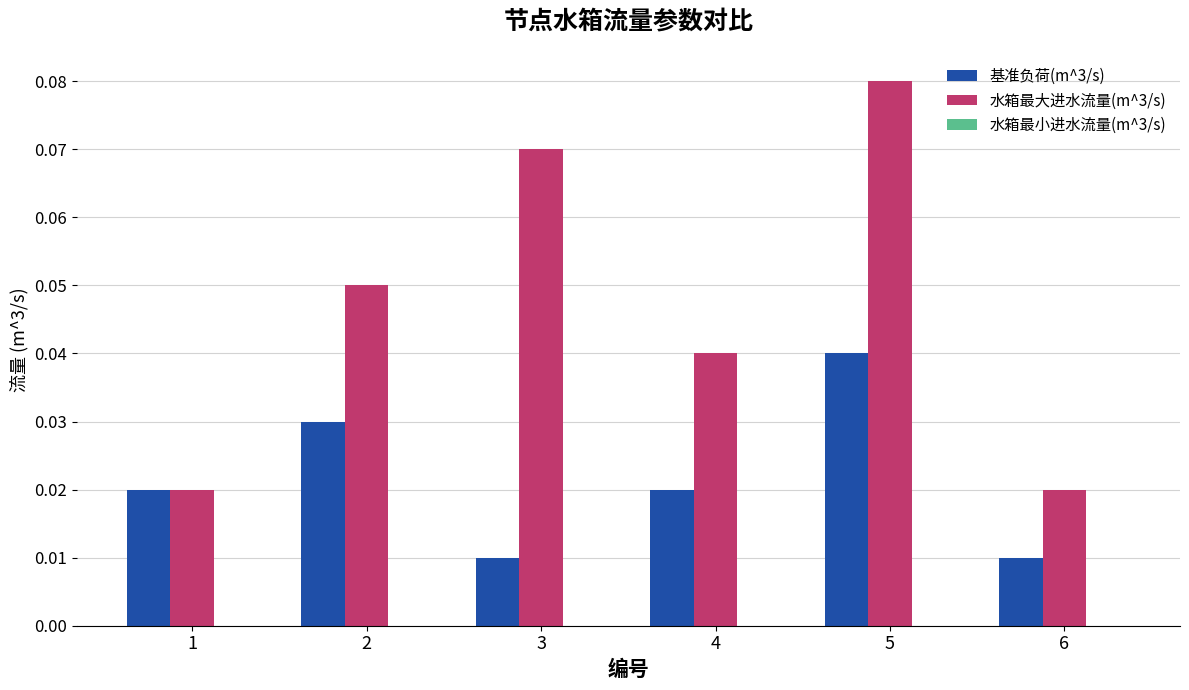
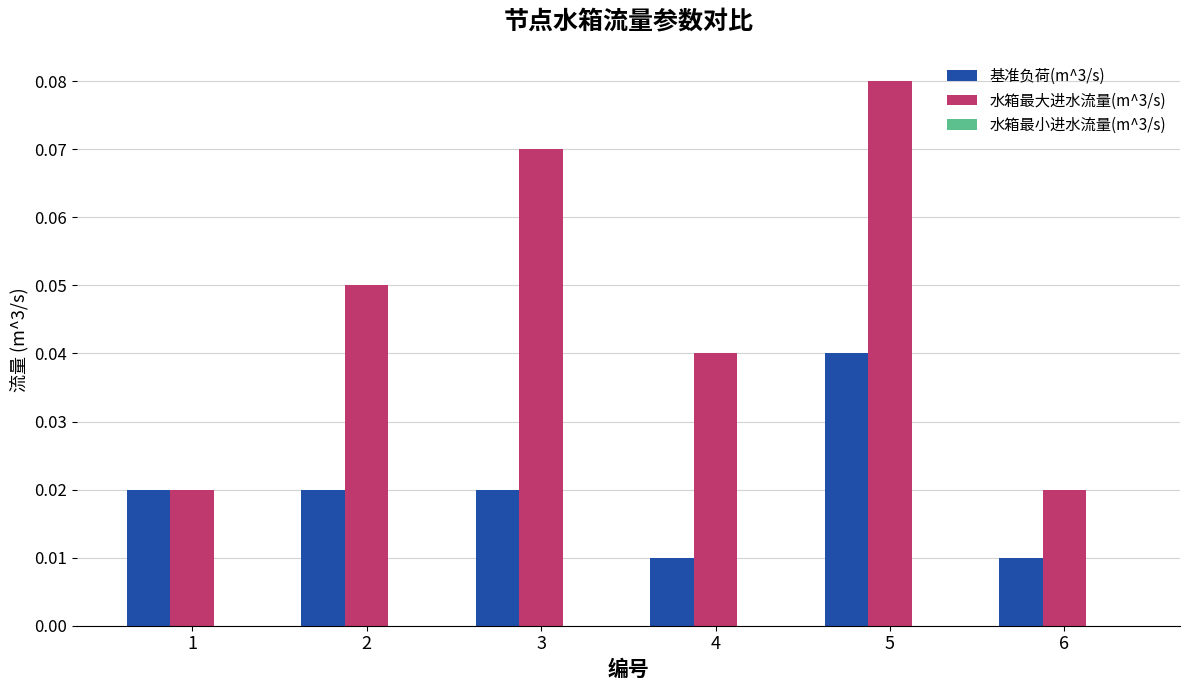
基准负荷(m^3/s), 2: 0.03 -> 0.02
基准负荷(m^3/s), 3: 0.01 -> 0.02
基准负荷(m^3/s), 4: 0.02 -> 0.01
